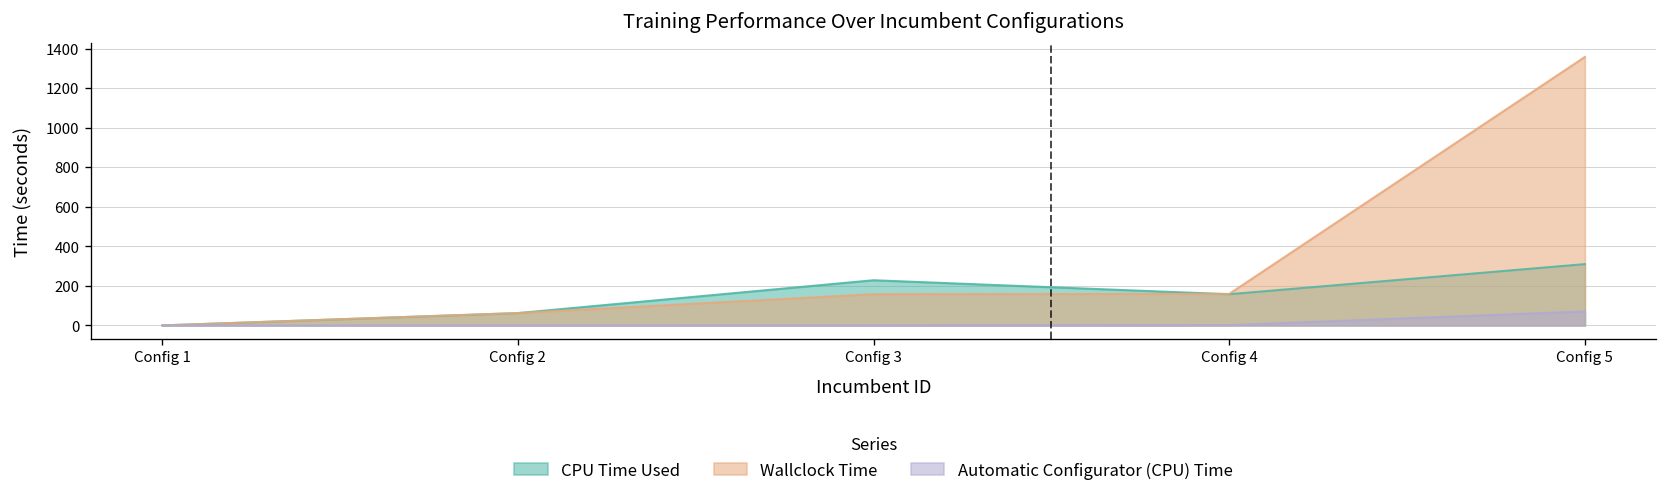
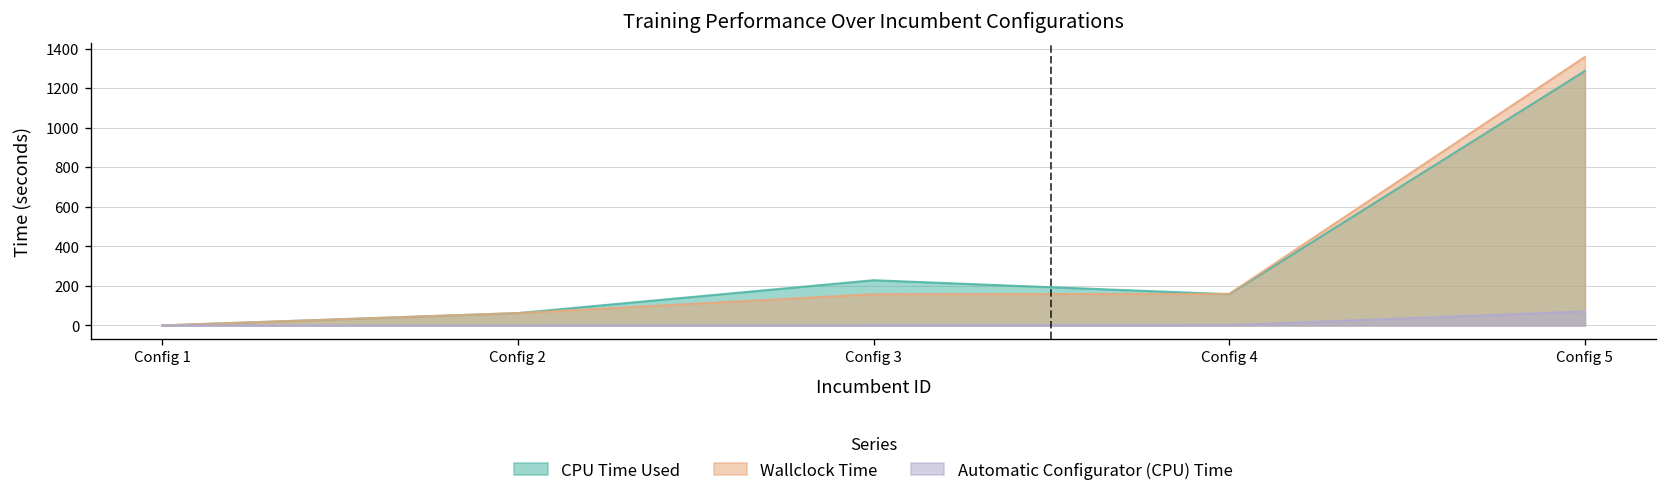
CPU Time Used, Config 5: 310 -> 1290
